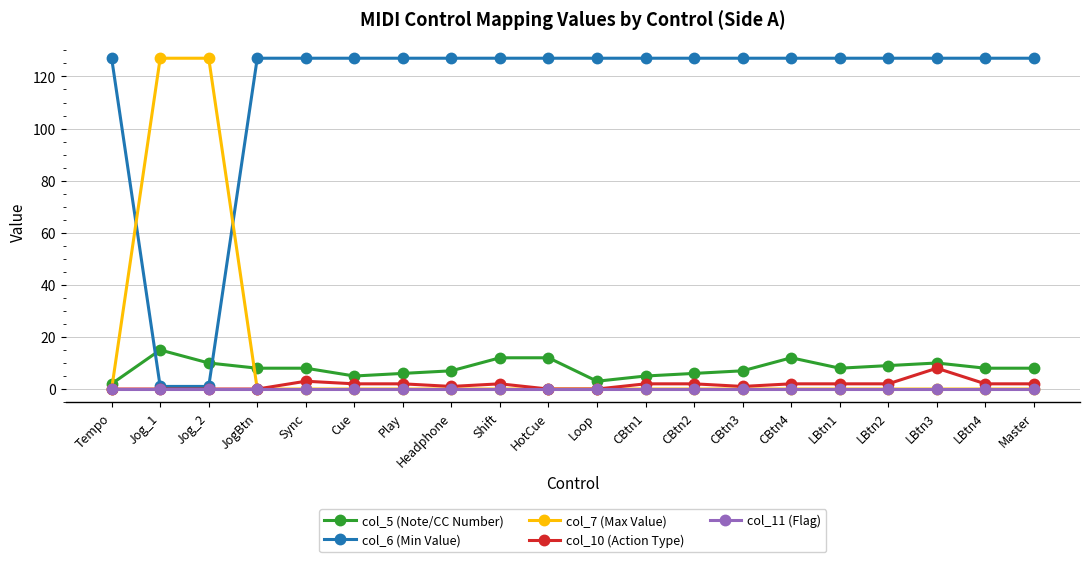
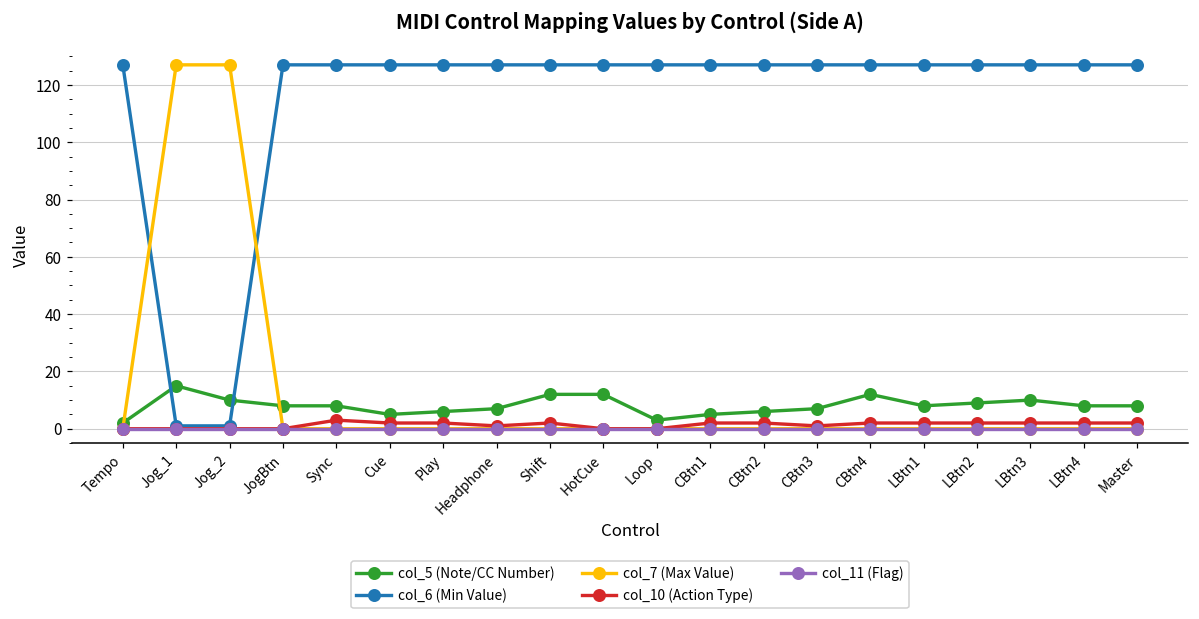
col_10 (Action Type), LBtn3: 8 -> 2
